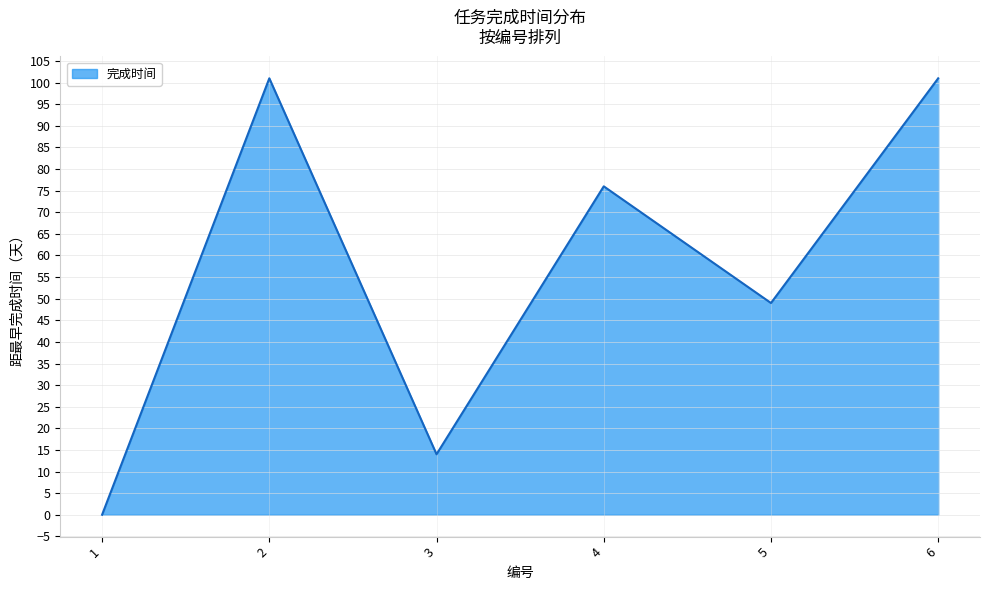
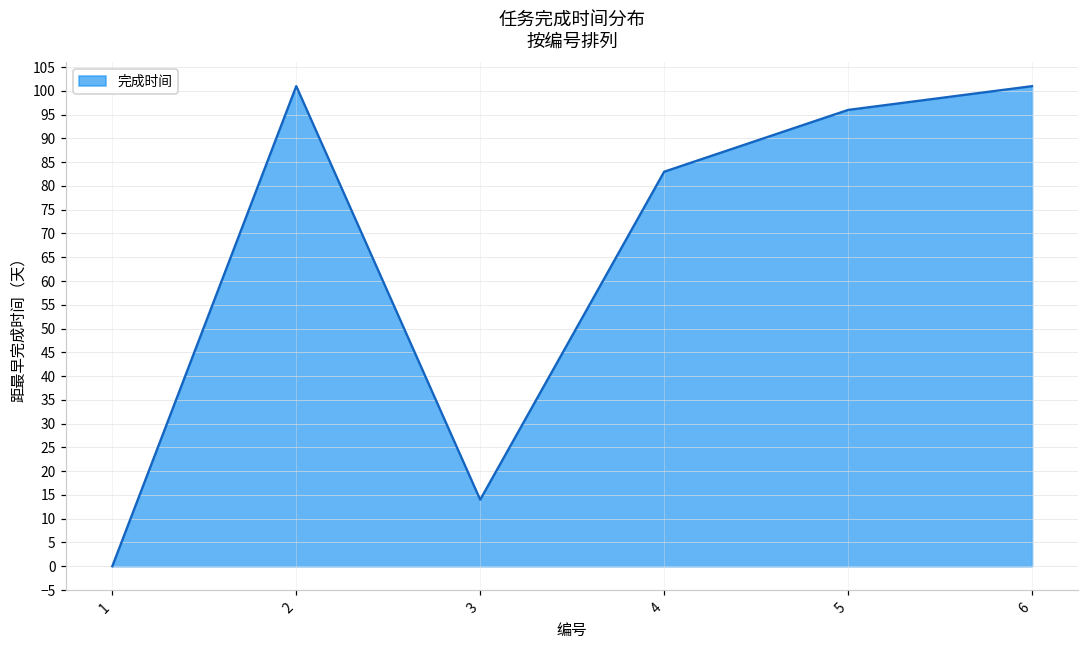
4: 76 -> 83
5: 49 -> 96
